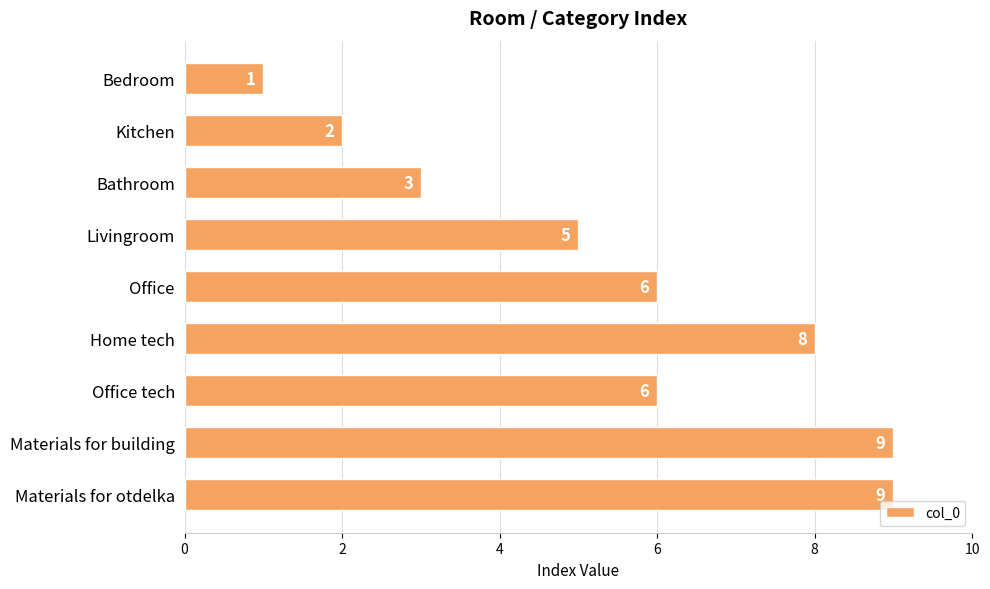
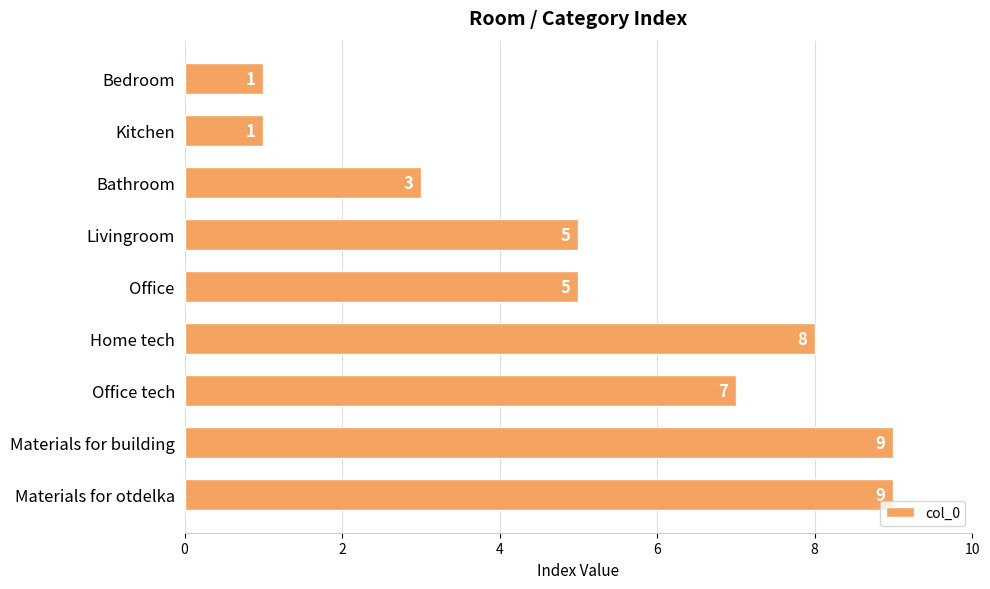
Kitchen: 2 -> 1
Office: 6 -> 5
Office tech: 6 -> 7
